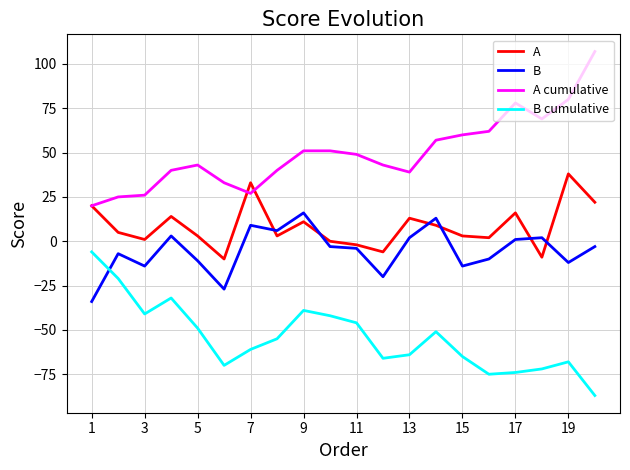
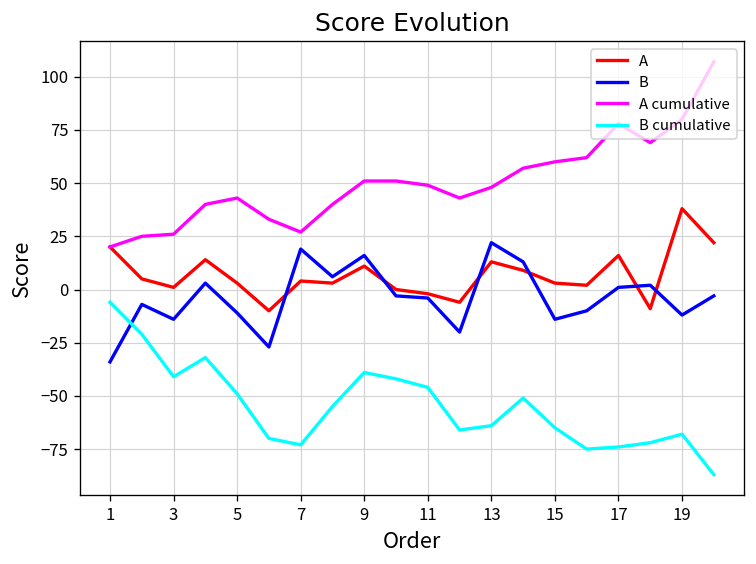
A, 7: 33 -> 4
B, 7: 9 -> 19
B cumulative, 7: -61 -> -73
B, 13: 2 -> 22
A cumulative, 13: 39 -> 48
